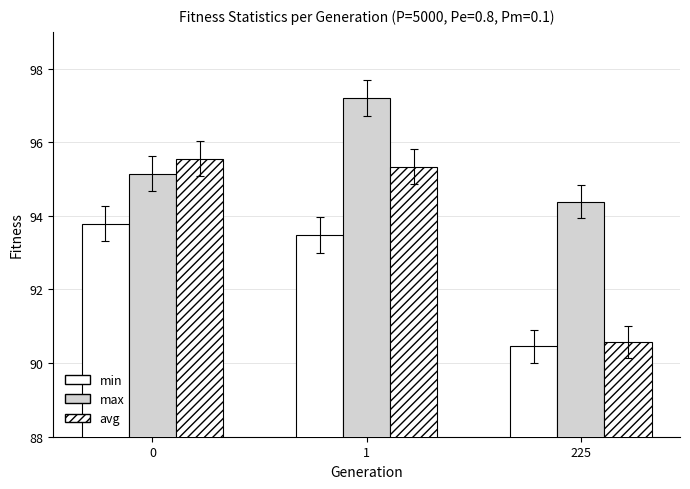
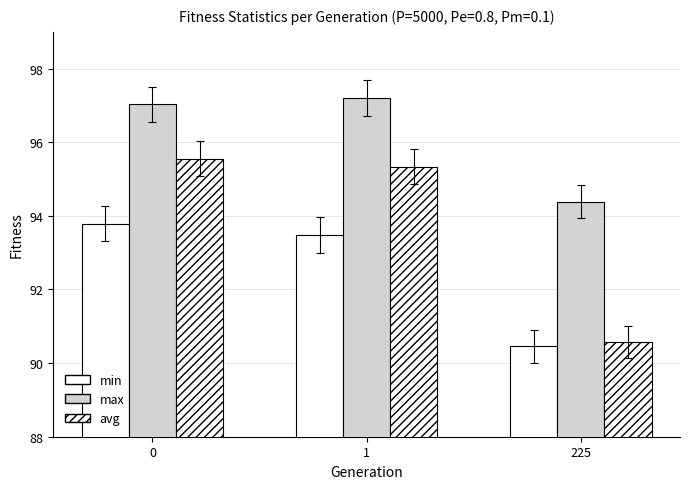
max, 0: 95.1 -> 97.0
